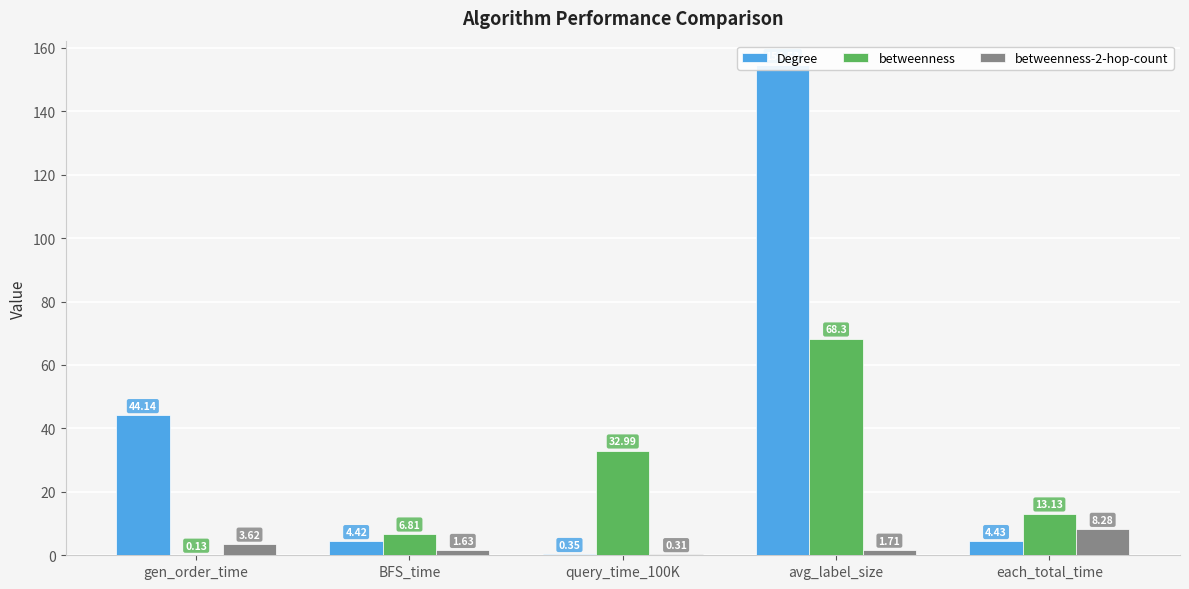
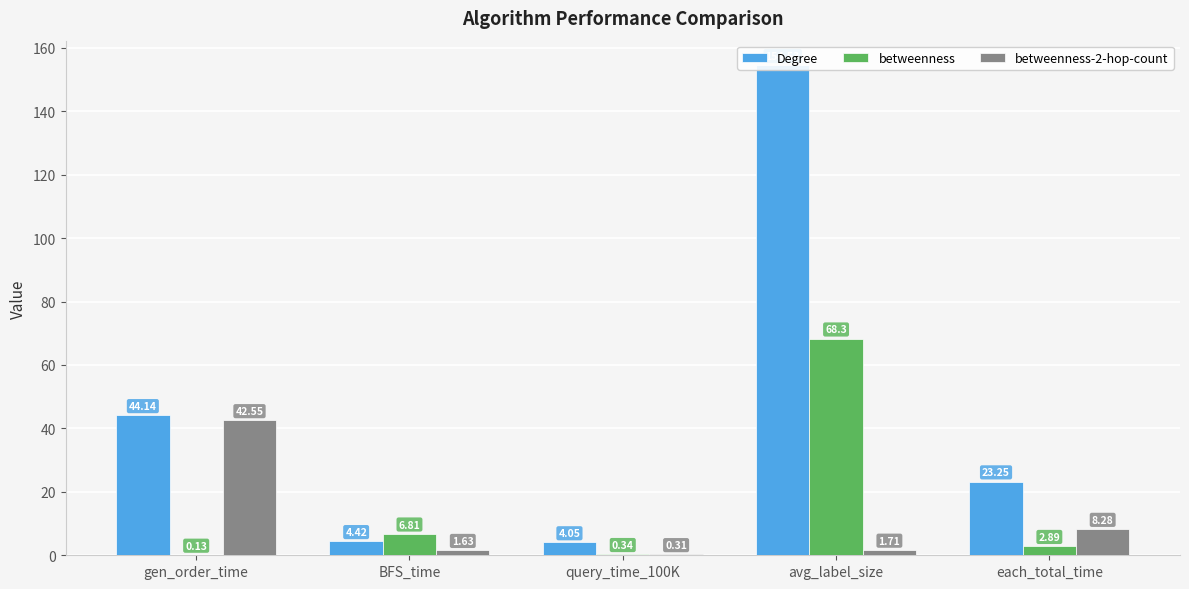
betweenness-2-hop-count, gen_order_time: 3.62 -> 42.55
Degree, query_time_100K: 0.35 -> 4.05
betweenness, query_time_100K: 32.99 -> 0.34
Degree, each_total_time: 4.43 -> 23.25
betweenness, each_total_time: 13.13 -> 2.89
